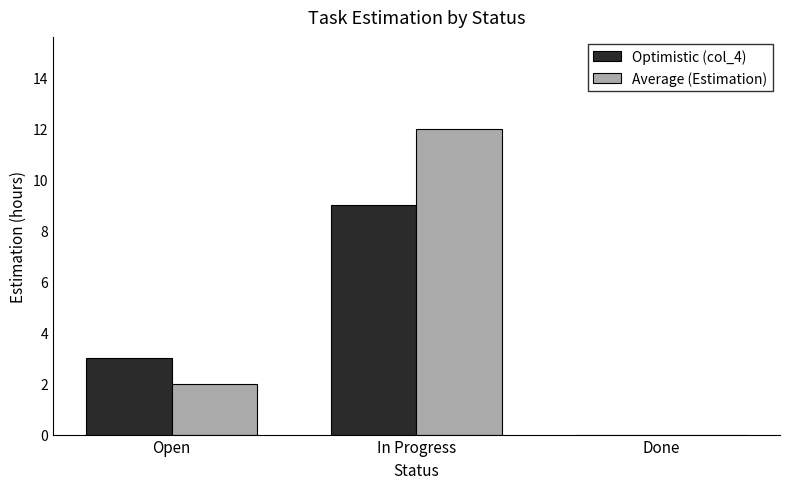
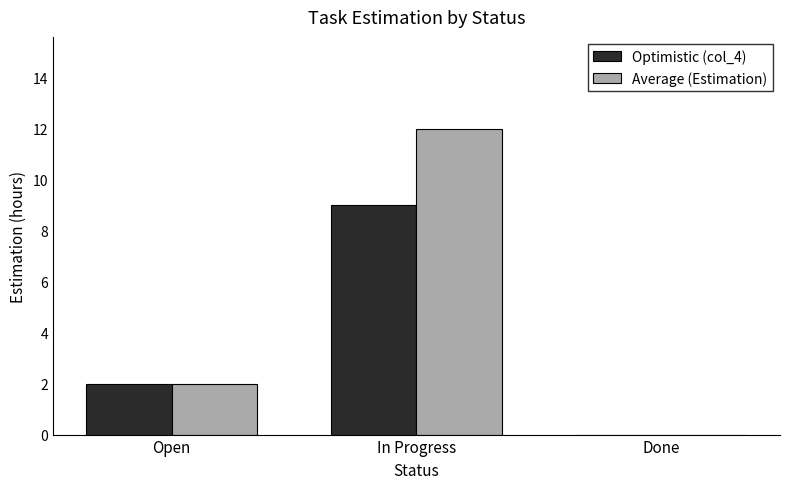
Optimistic (col_4), Open: 3 -> 2
